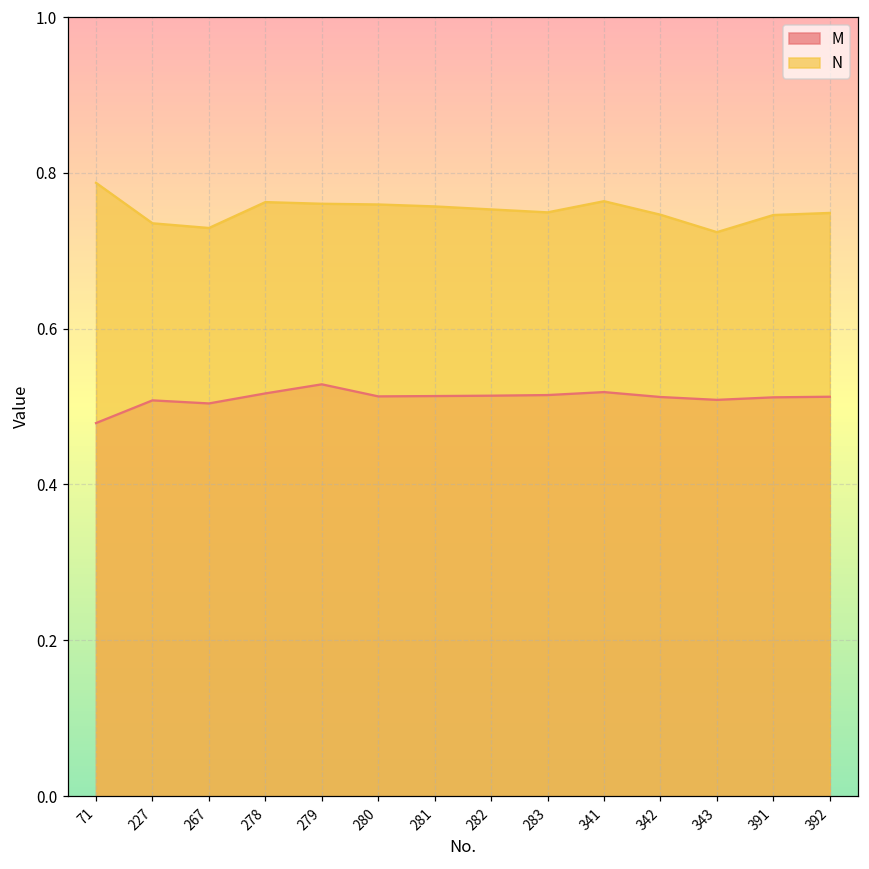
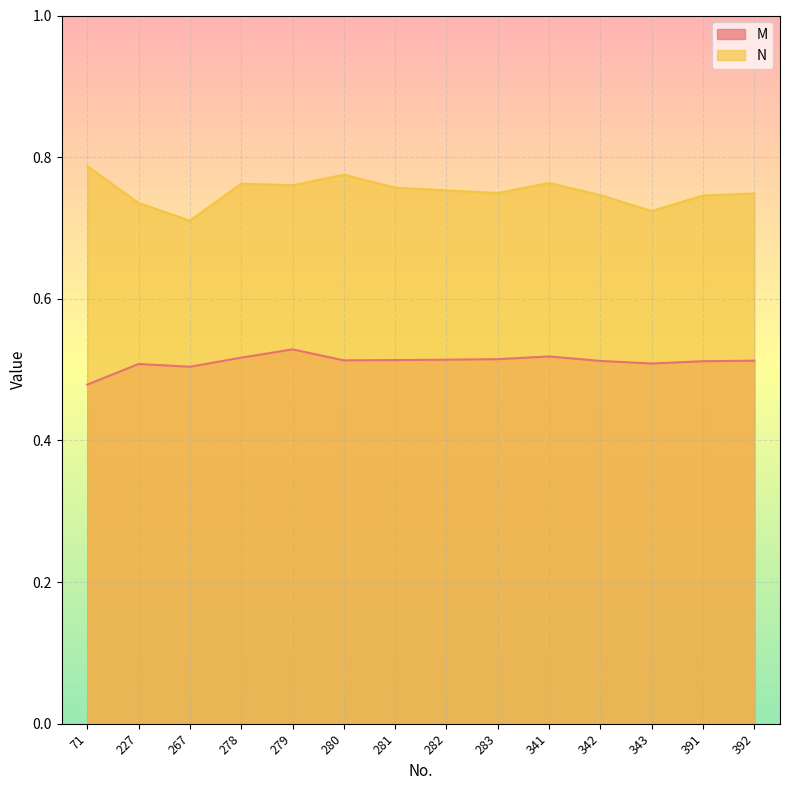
N, 267: 0.73 -> 0.71
N, 280: 0.76 -> 0.78
